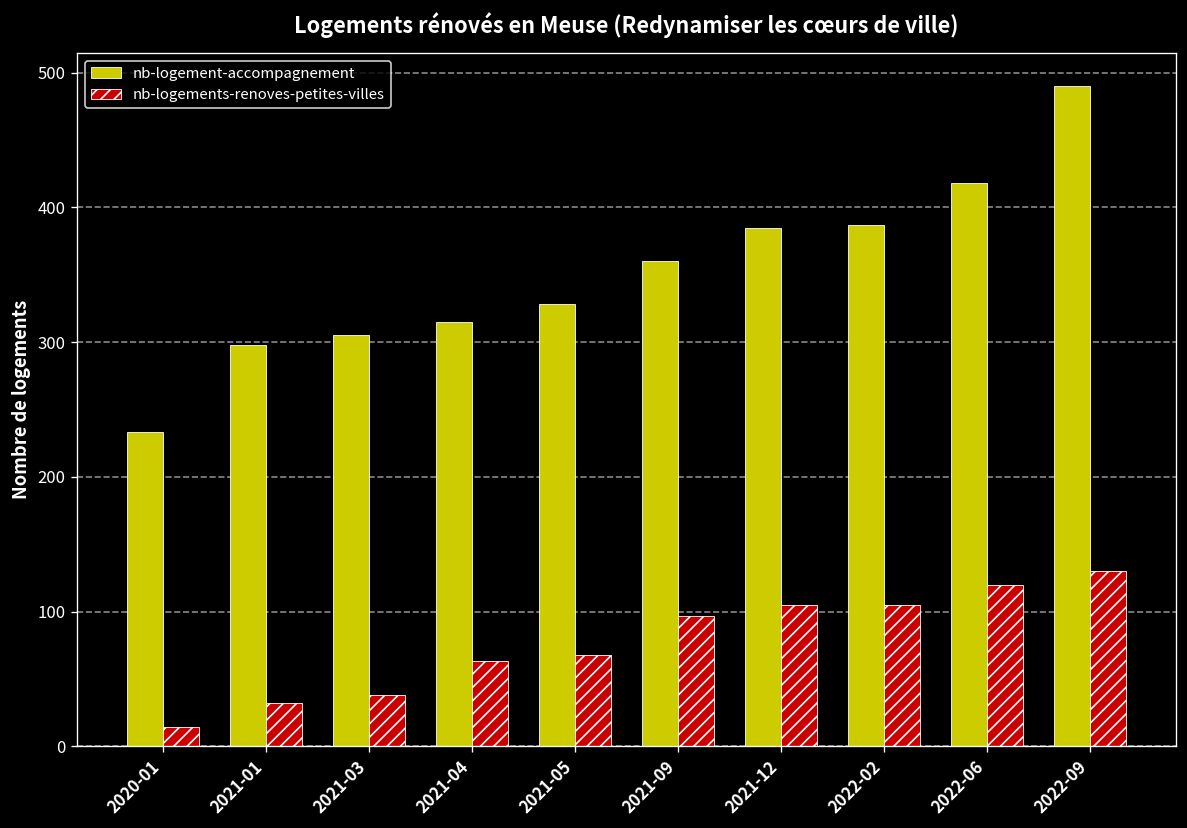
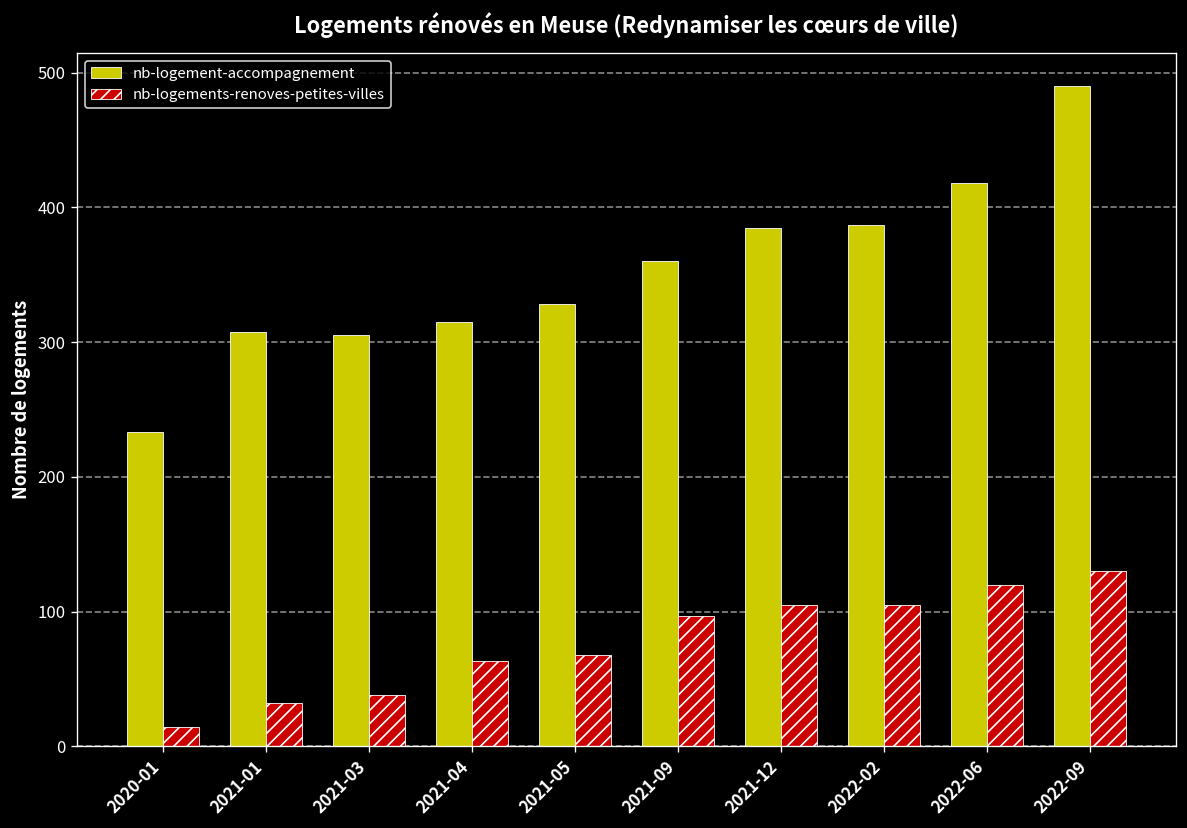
nb-logement-accompagnement, 2021-01: 298 -> 308
